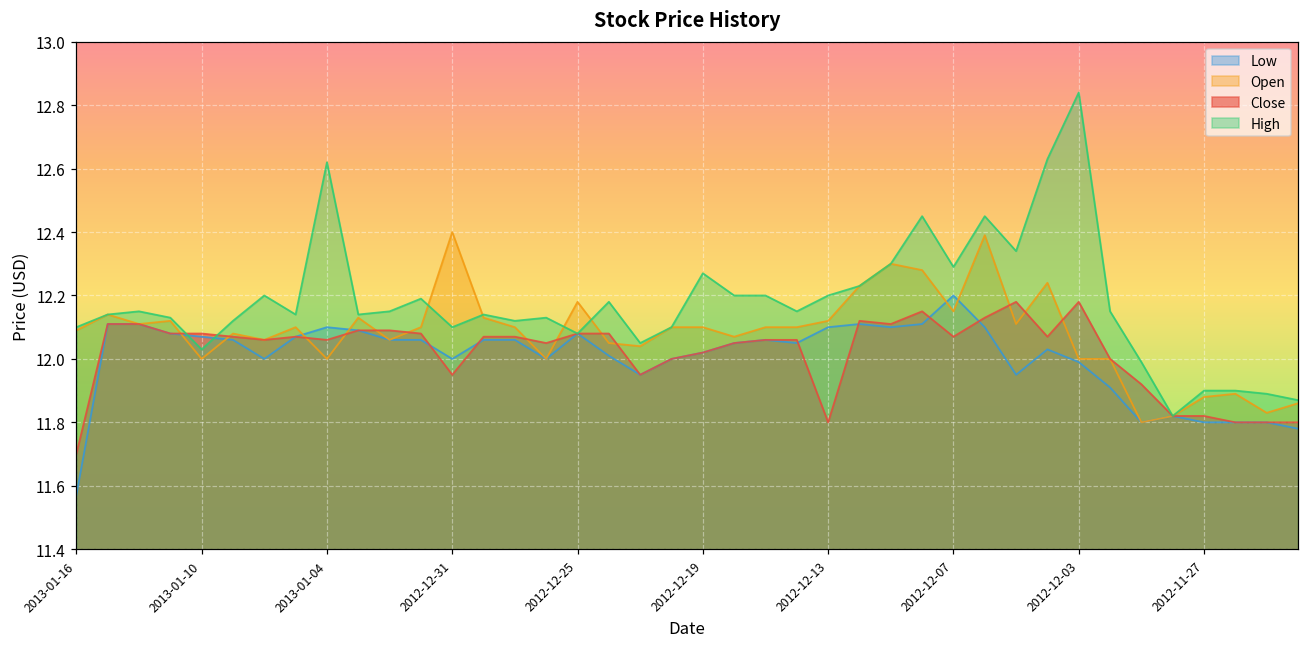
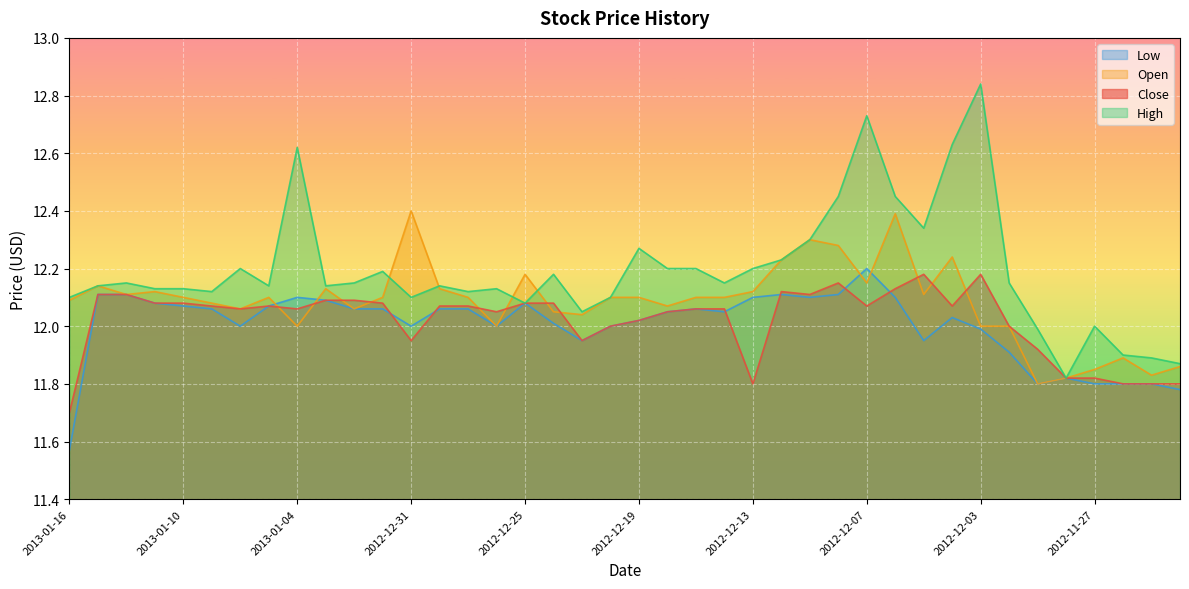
Open, 2013-01-10: 12.0 -> 12.1
High, 2013-01-10: 12.03 -> 12.13
High, 2012-12-07: 12.29 -> 12.73
Open, 2012-11-27: 11.88 -> 11.85
High, 2012-11-27: 11.9 -> 12.0
